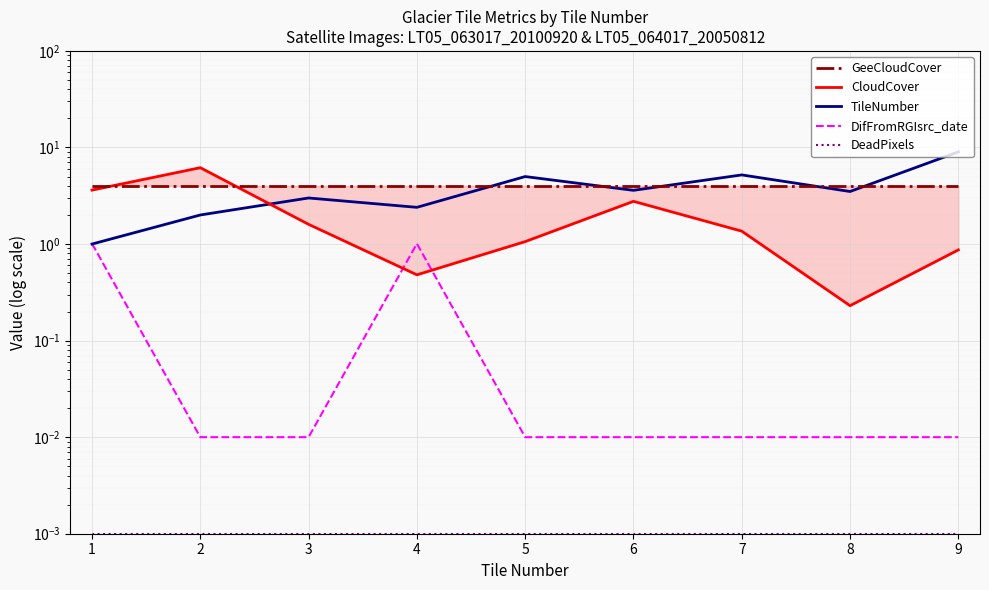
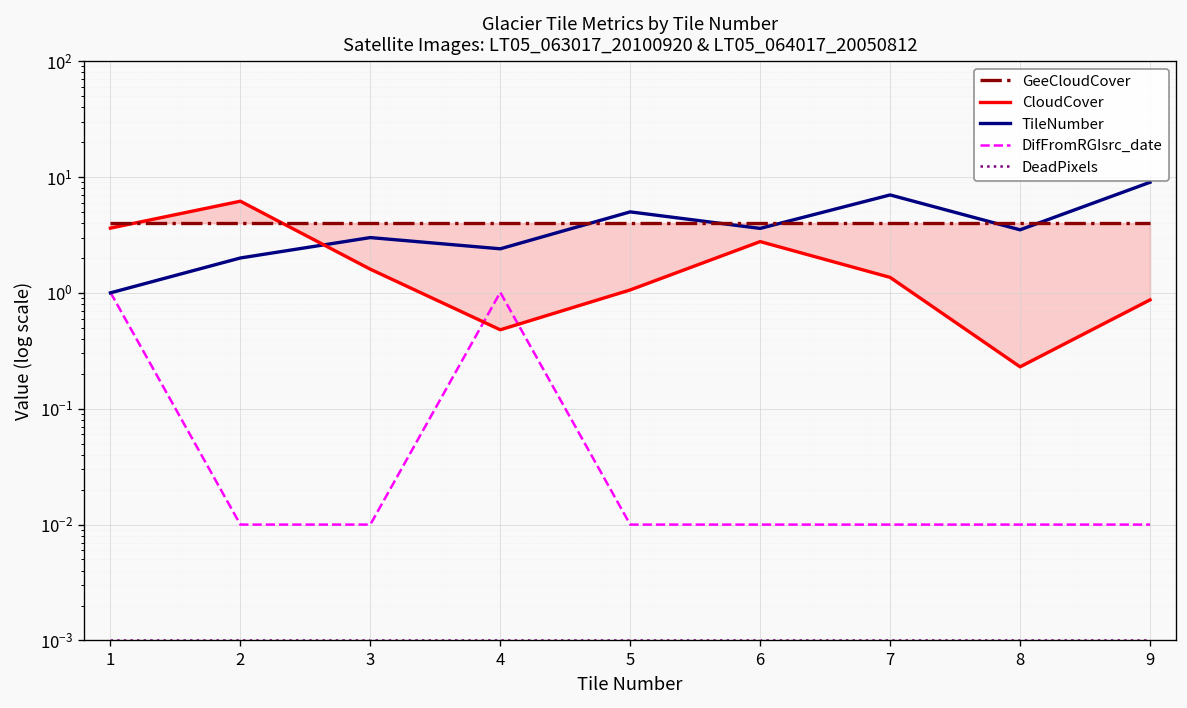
TileNumber, 7: 5 -> 7
